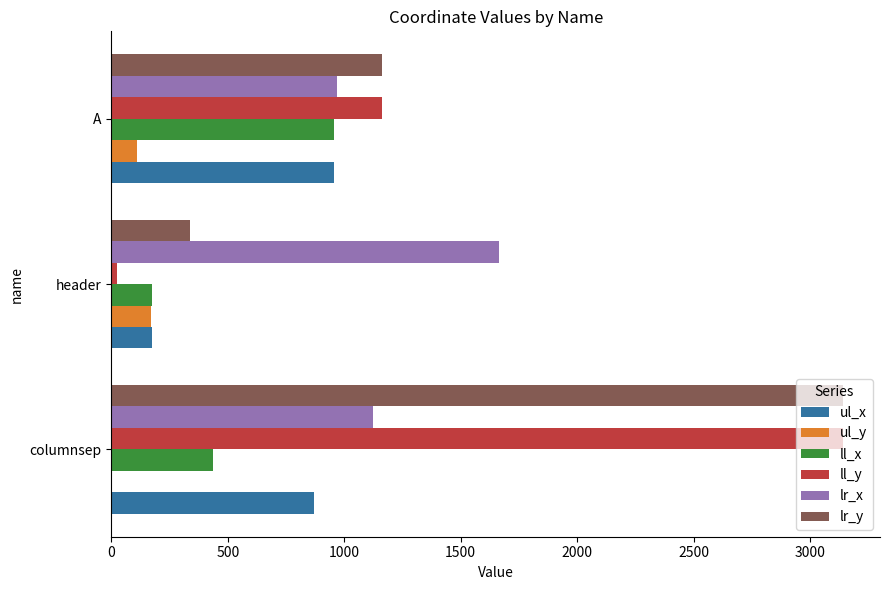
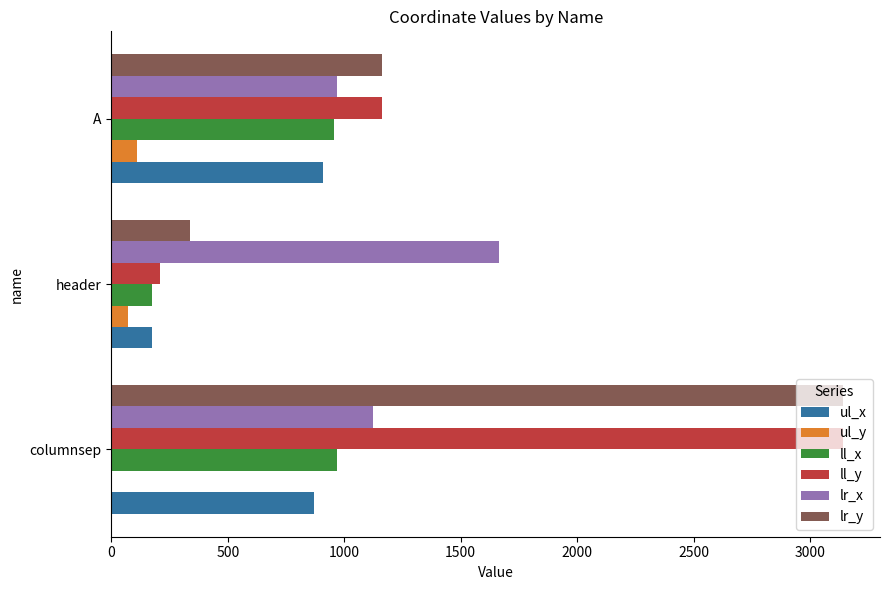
ul_x, A: 960 -> 910
ll_y, header: 30 -> 210
ul_y, header: 170 -> 70
ll_x, columnsep: 440 -> 970
